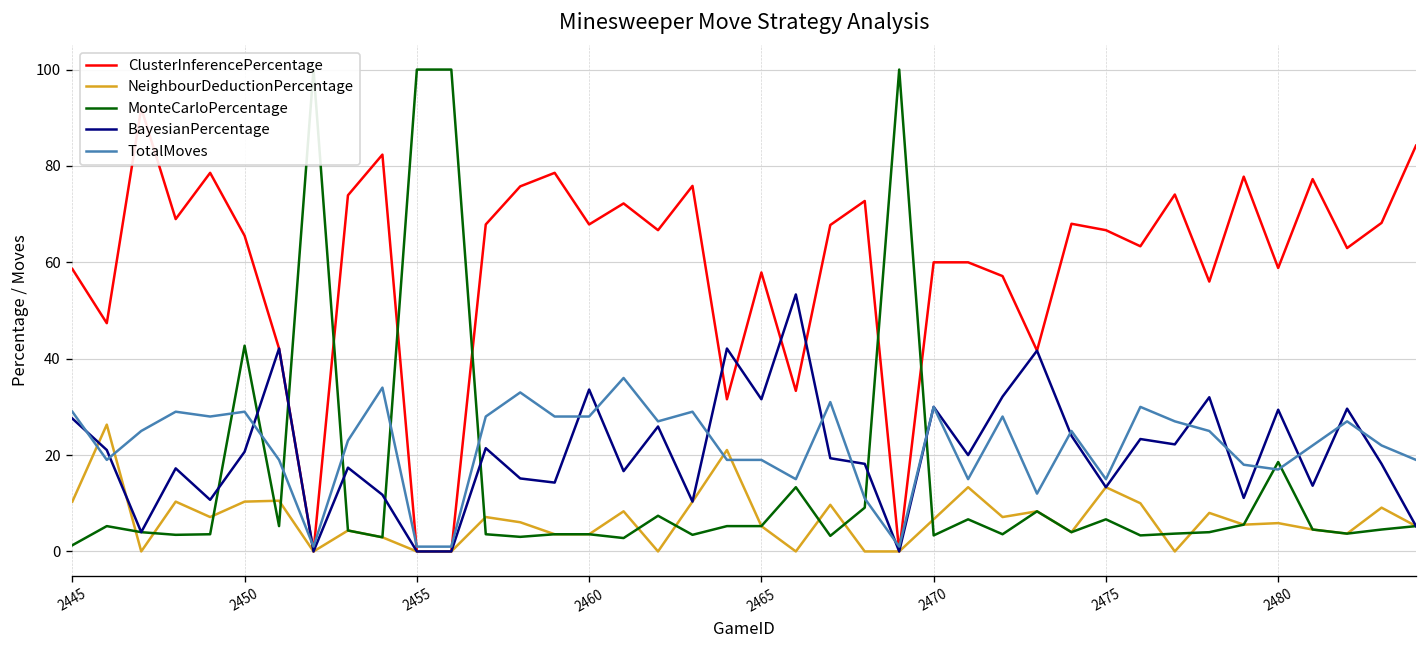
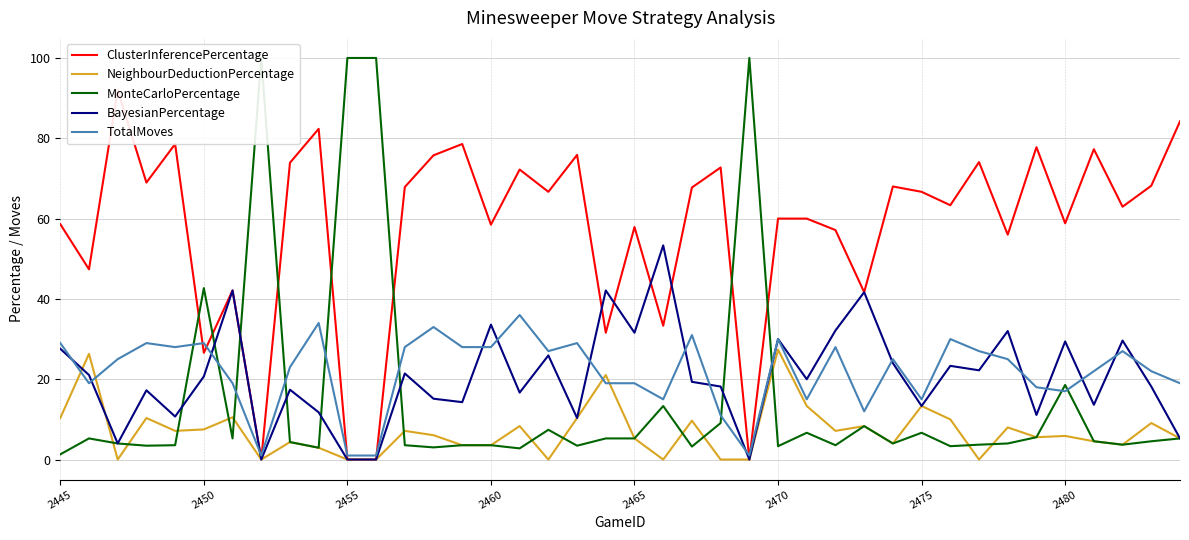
ClusterInferencePercentage, 2450: 66 -> 27
NeighbourDeductionPercentage, 2450: 10 -> 8
ClusterInferencePercentage, 2460: 68 -> 58
NeighbourDeductionPercentage, 2470: 7 -> 27
